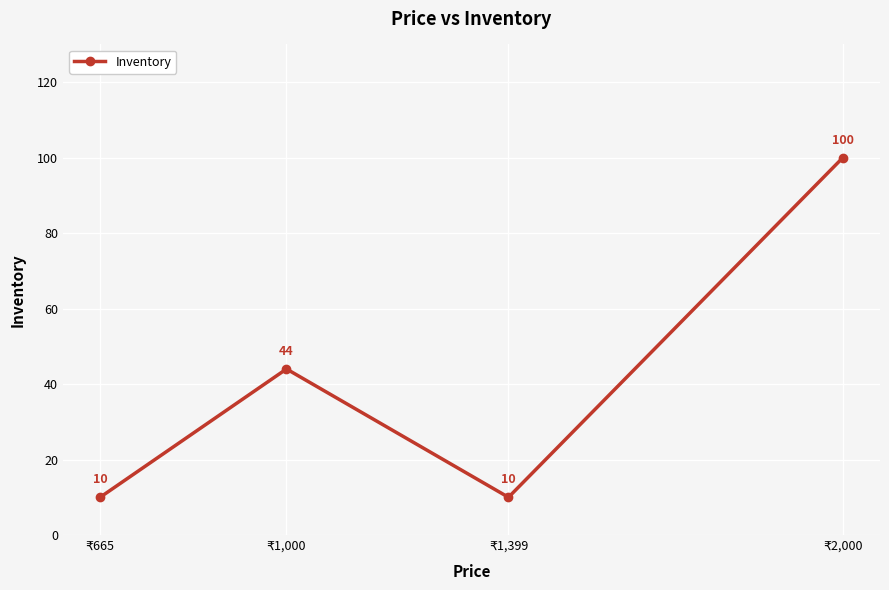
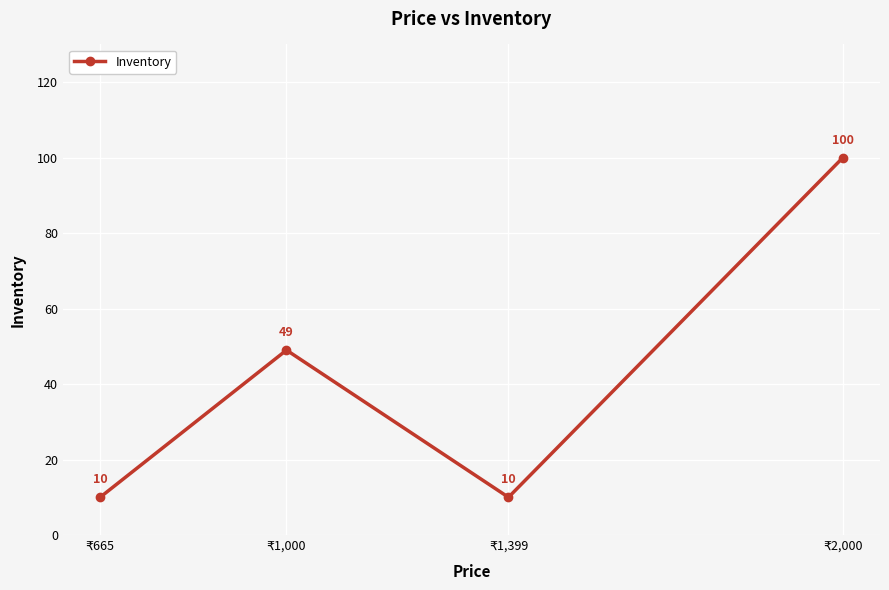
₹1,000: 44 -> 49
